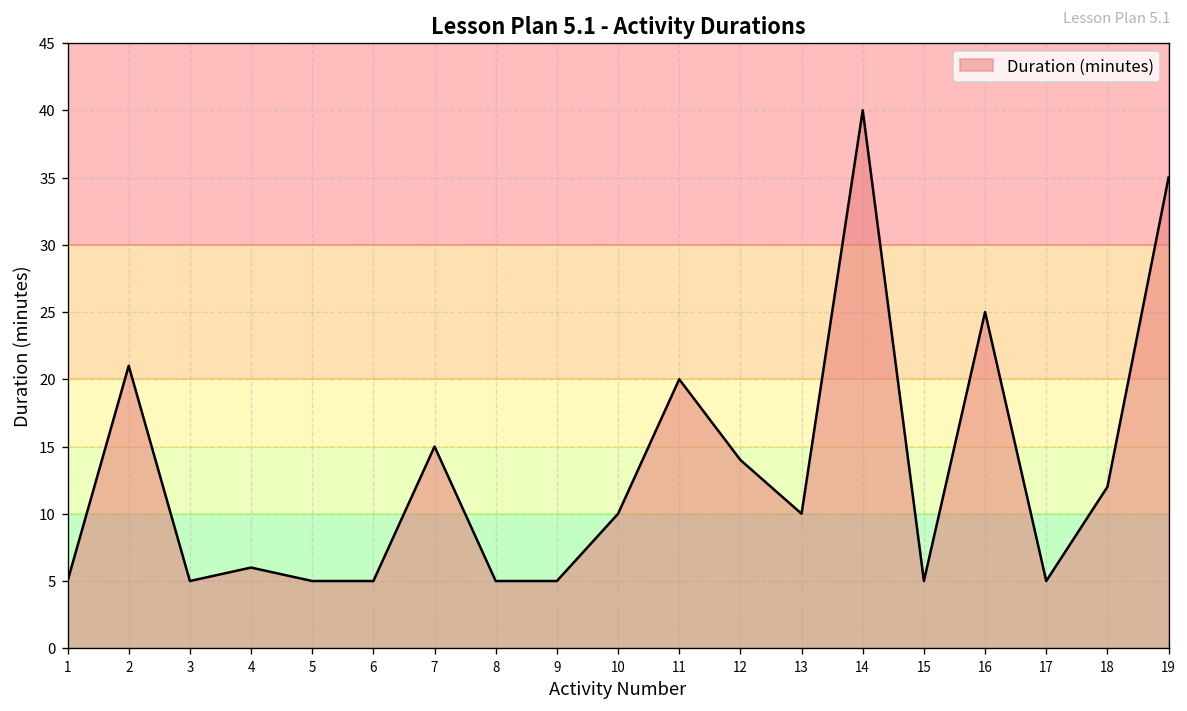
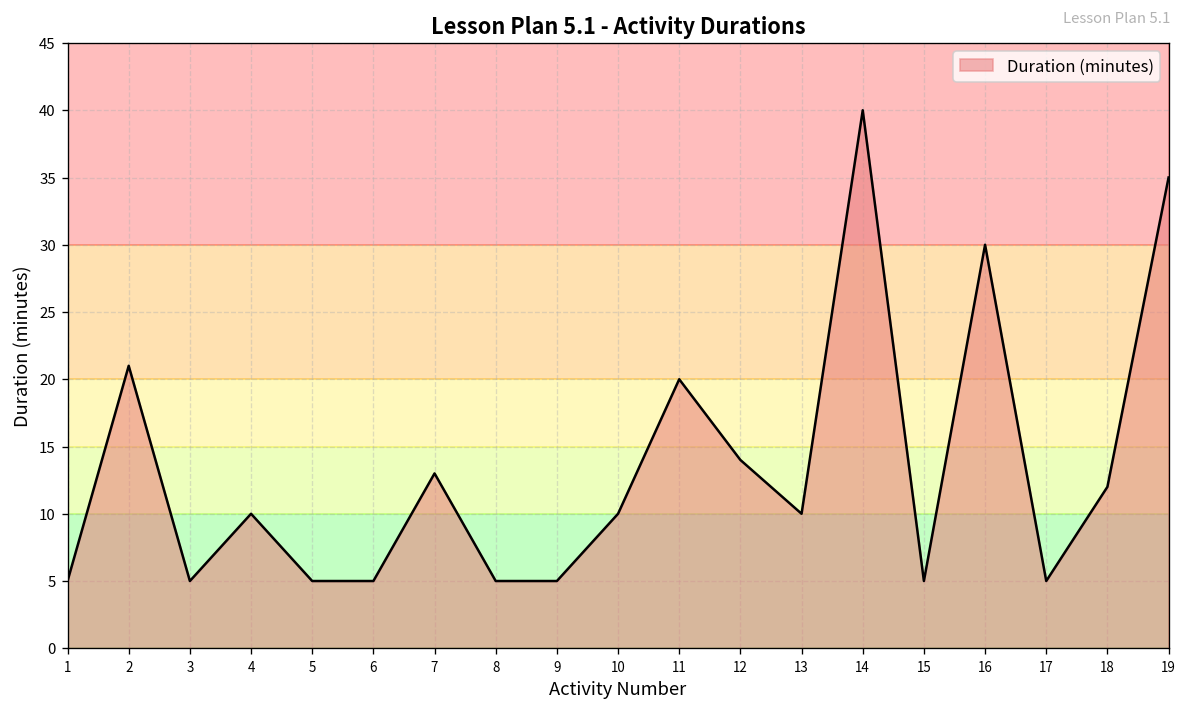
4: 6 -> 10
7: 15 -> 13
16: 25 -> 30
